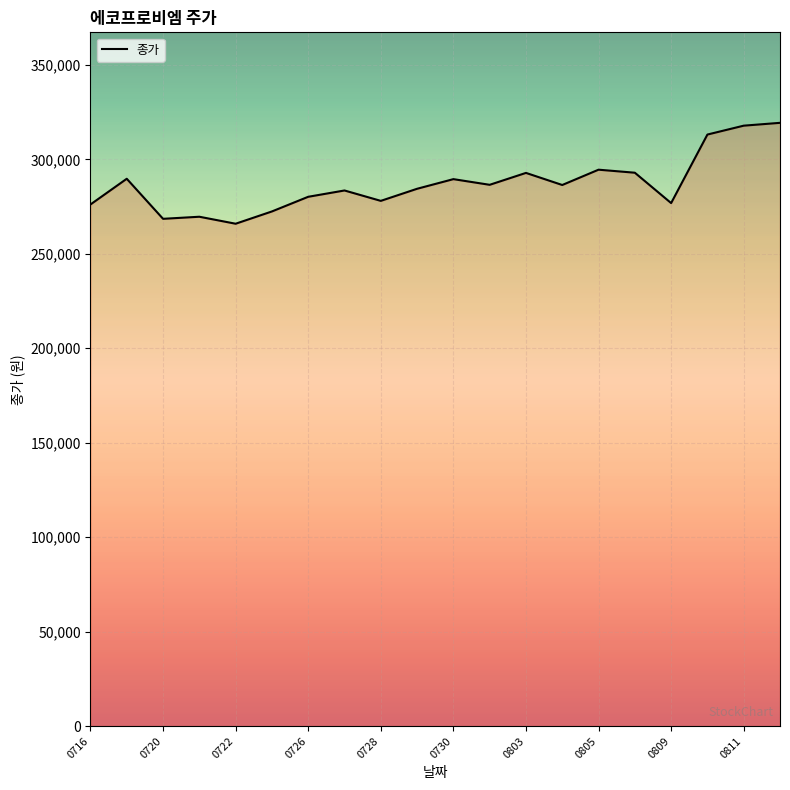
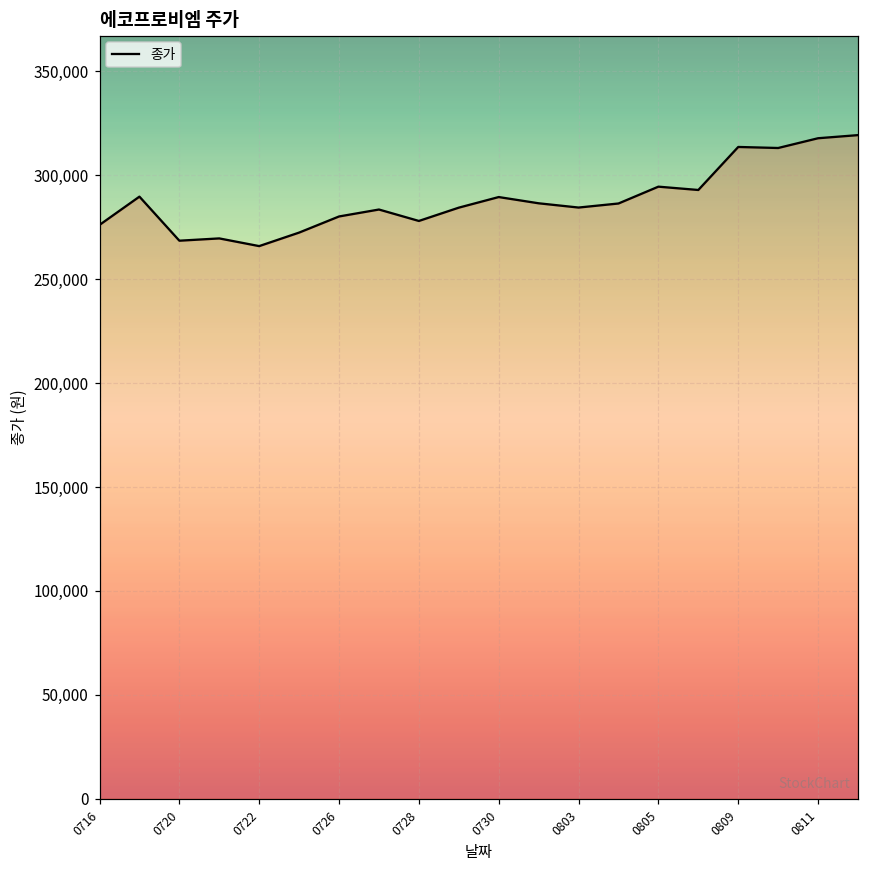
0803: 293,000 -> 284,000
0809: 277,000 -> 314,000
